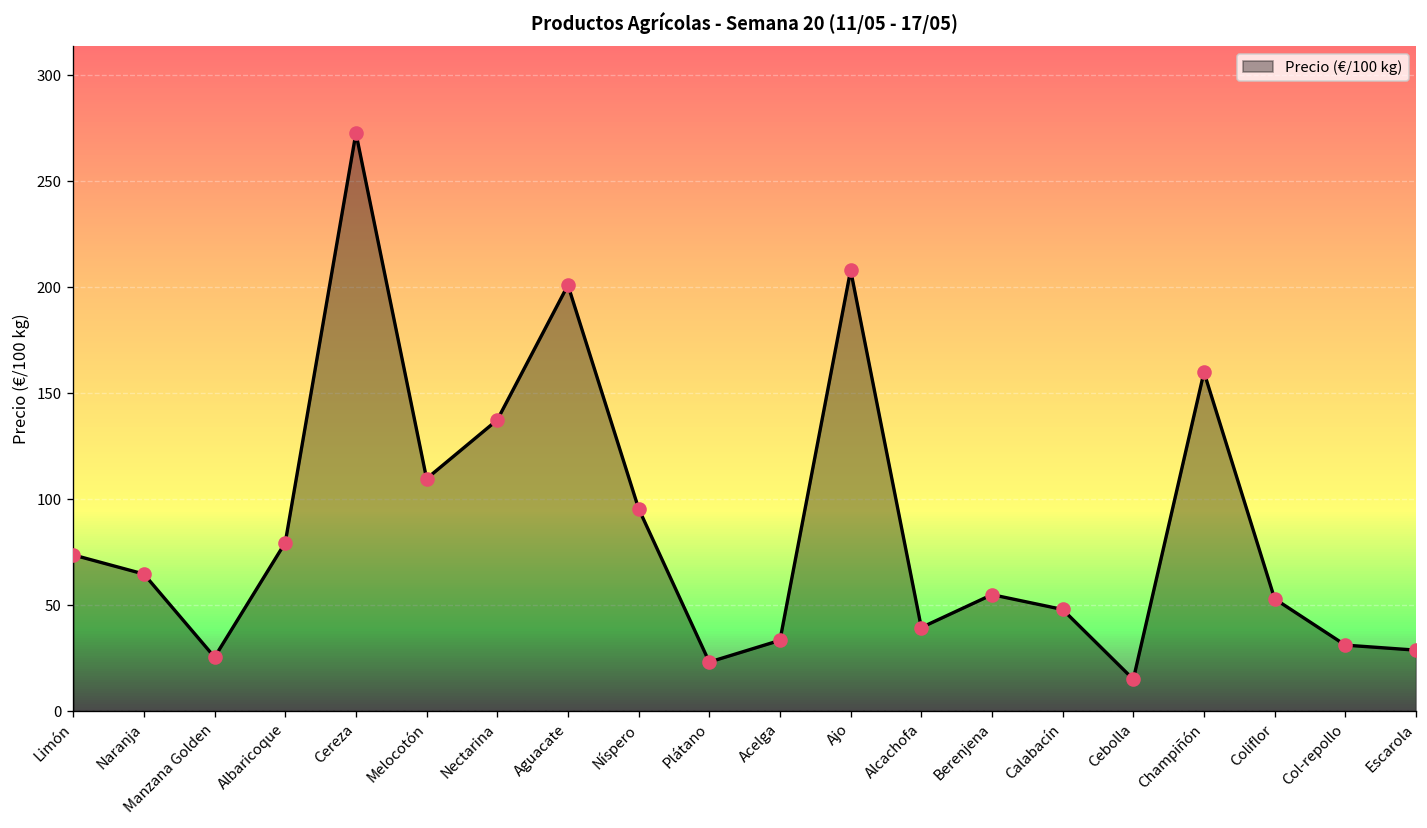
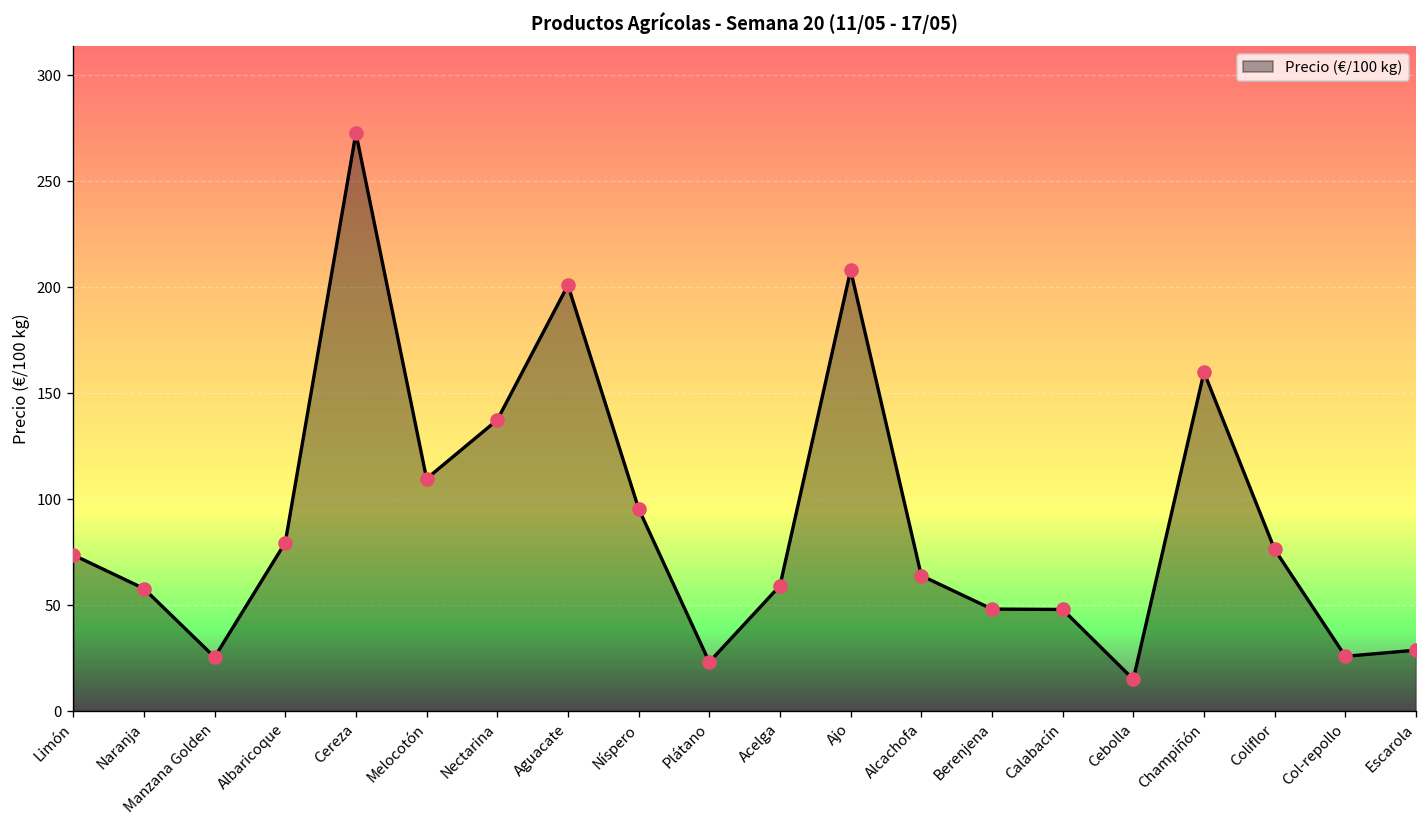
Naranja: 65 -> 58
Acelga: 33 -> 59
Alcachofa: 39 -> 64
Berenjena: 55 -> 48
Coliflor: 53 -> 76
Col-repollo: 31 -> 26
